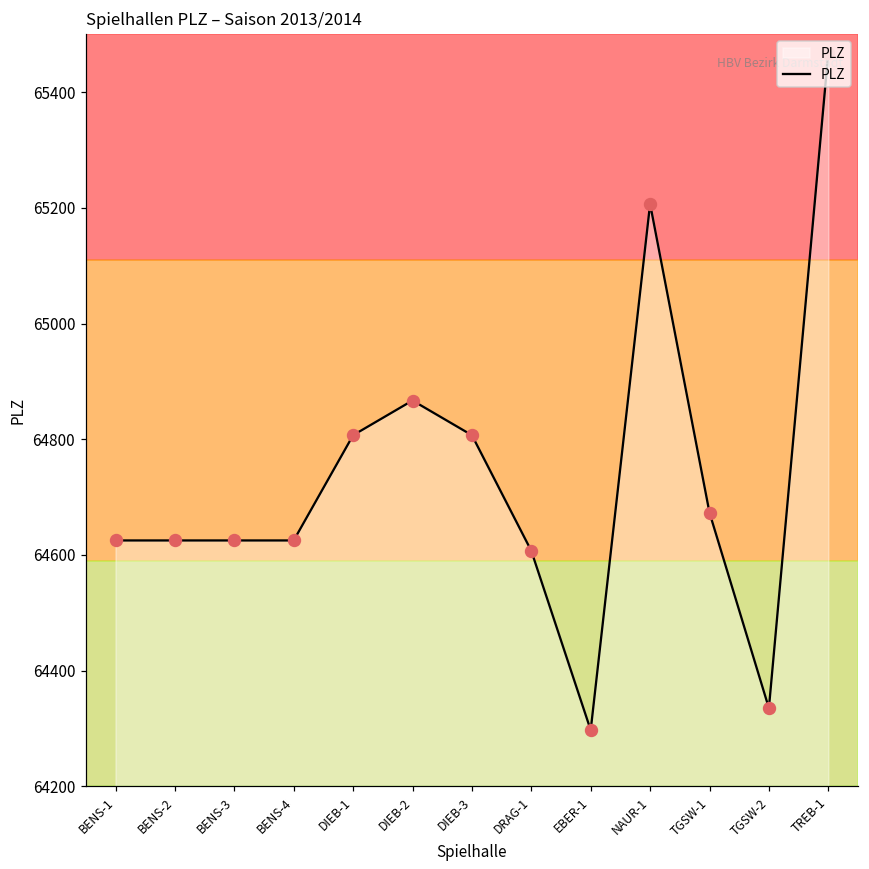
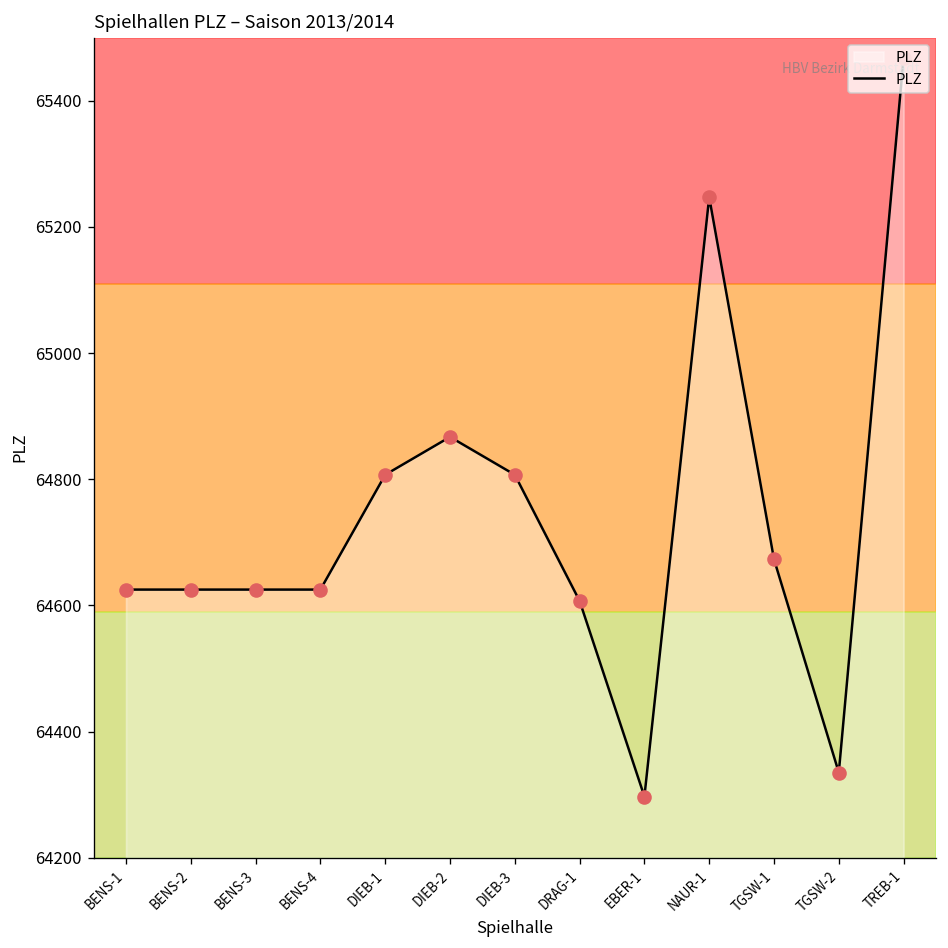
NAUR-1: 65210 -> 65250
